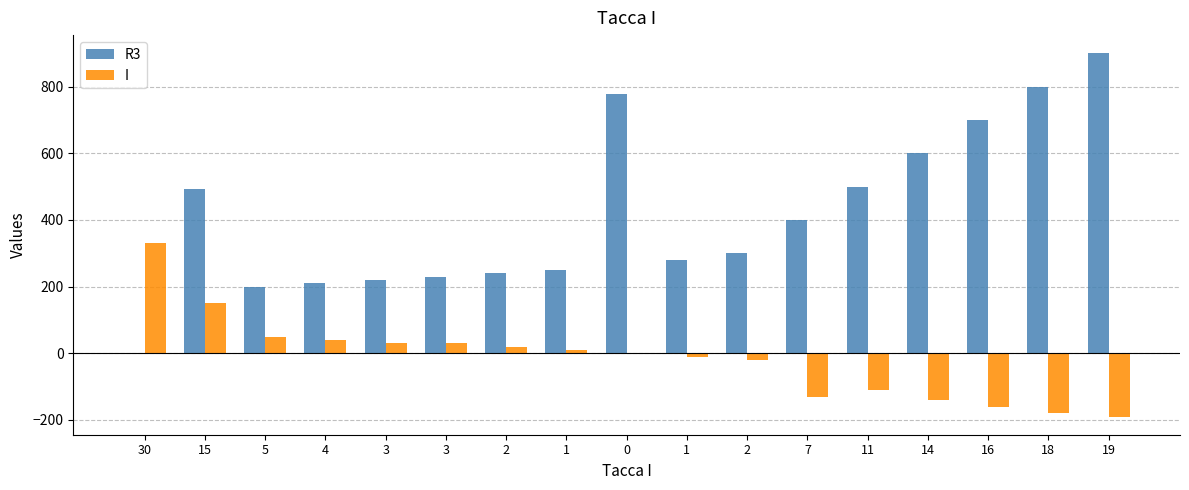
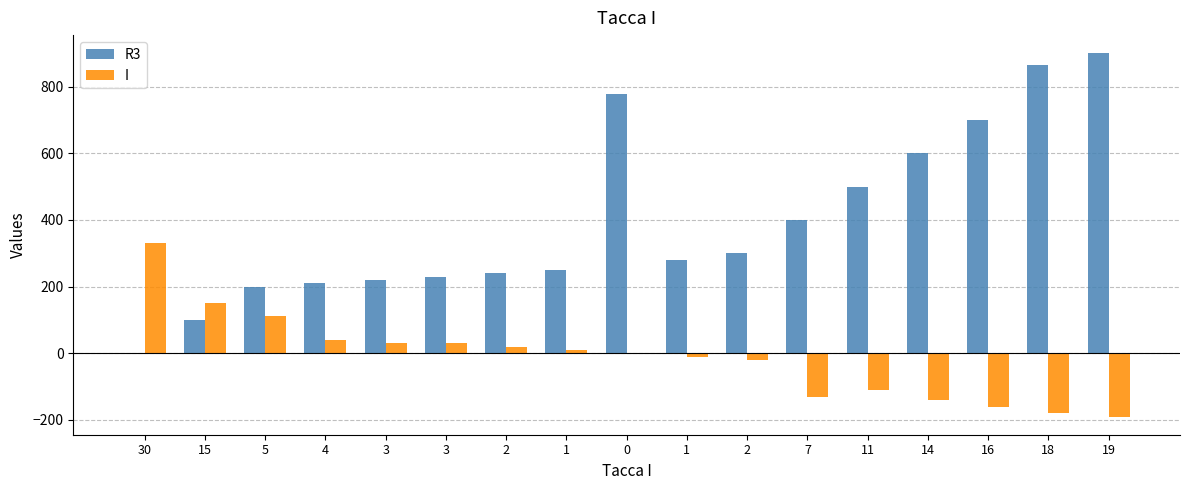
R3, 15: 490 -> 100
I, 5: 50 -> 110
R3, 18: 800 -> 860
